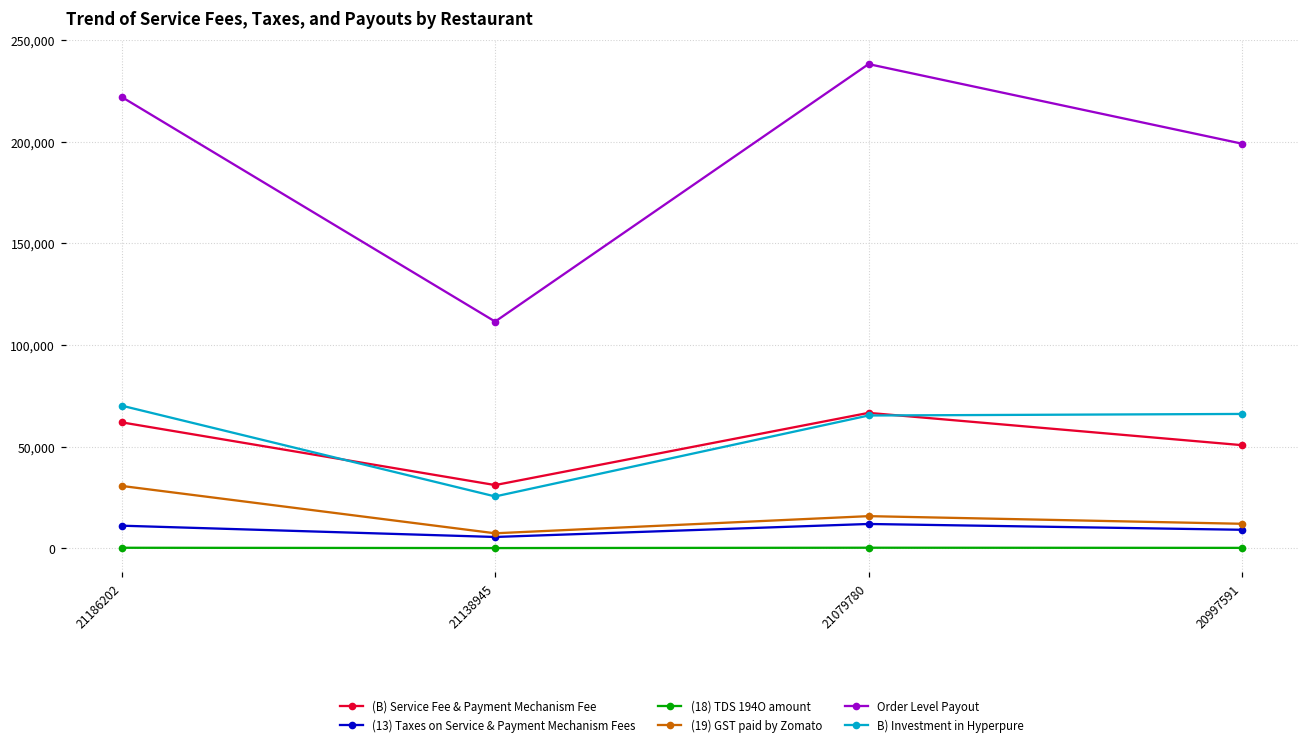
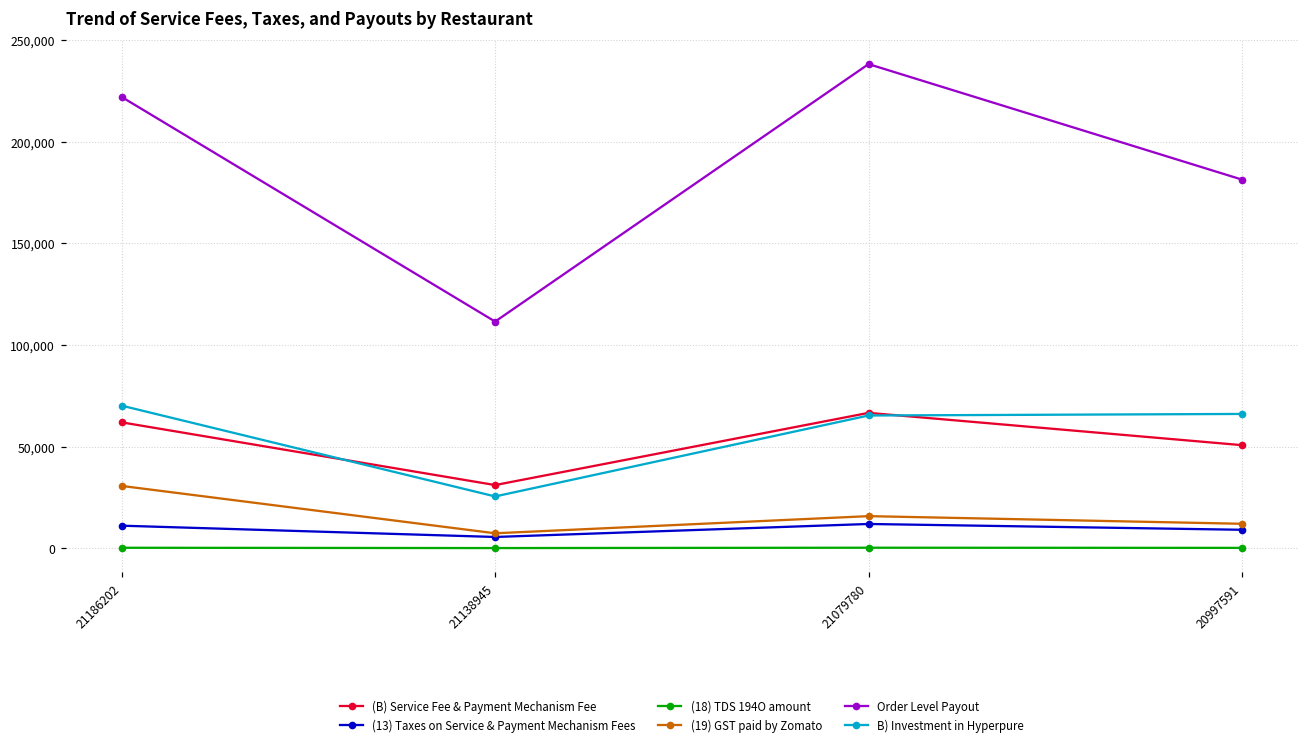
Order Level Payout, 20997591: 199,000 -> 181,000
